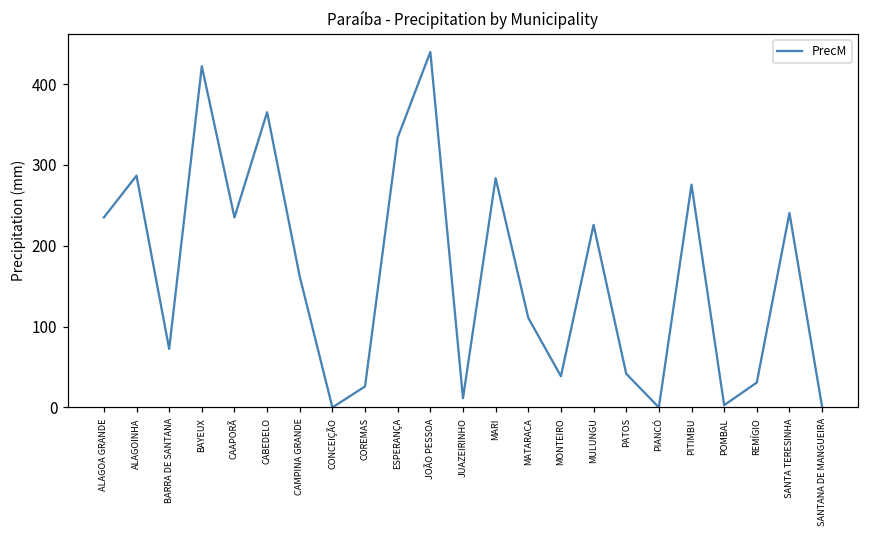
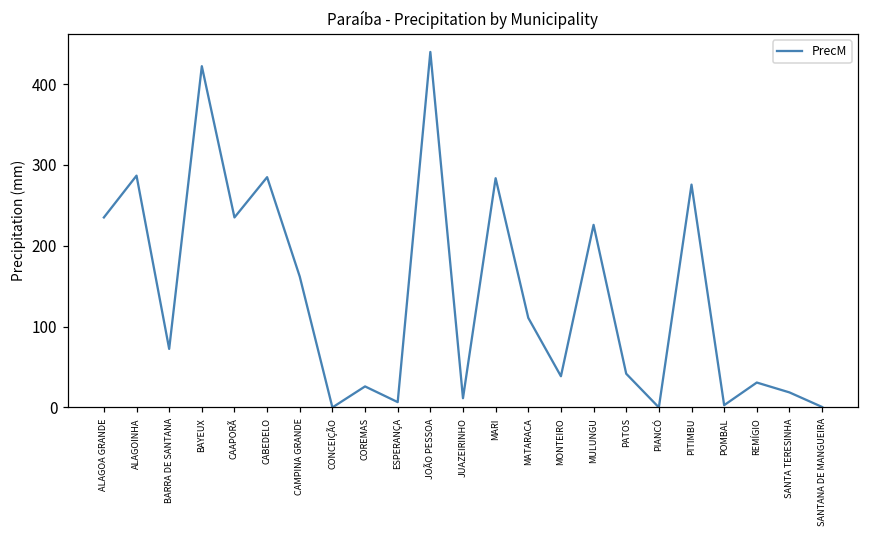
CABEDELO: 370 -> 280
ESPERANÇA: 330 -> 10
SANTA TERESINHA: 240 -> 20
